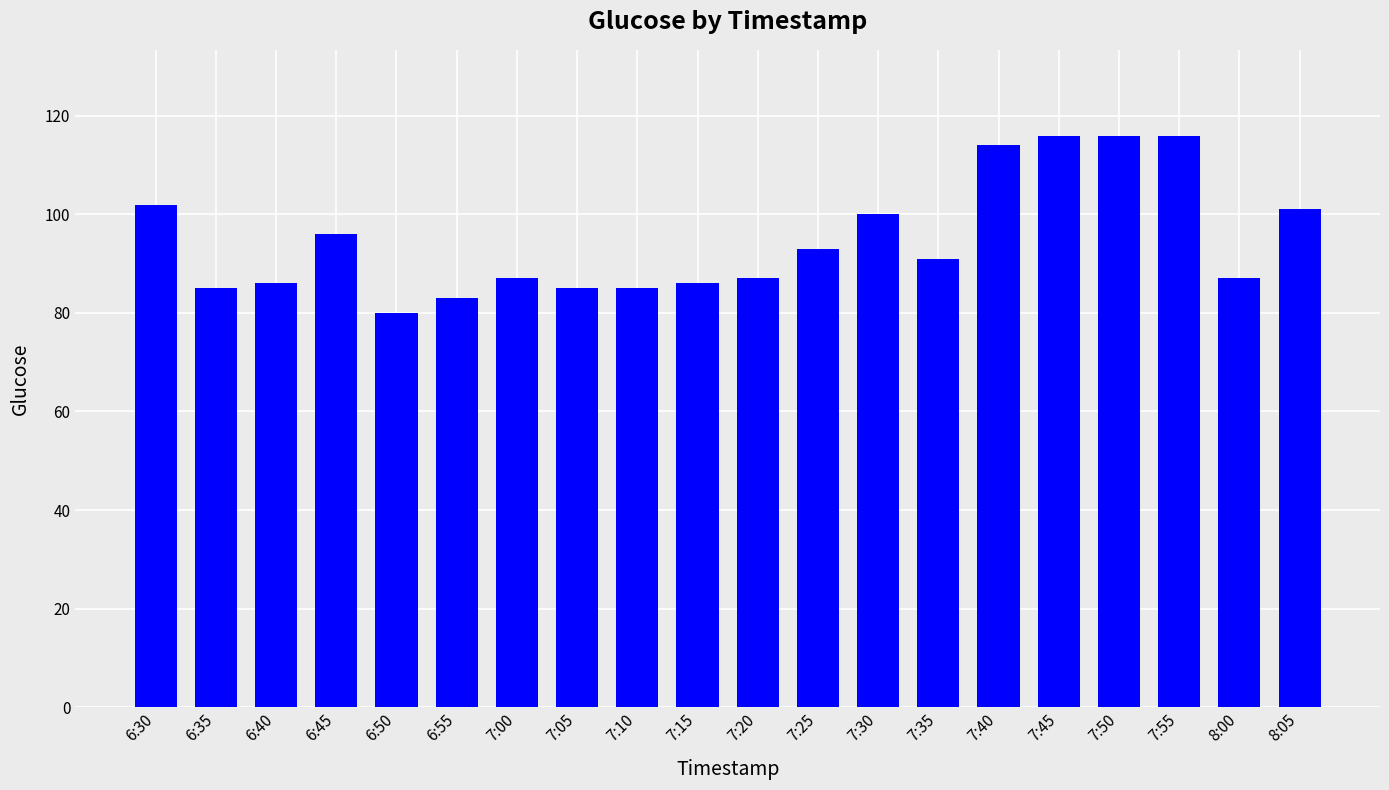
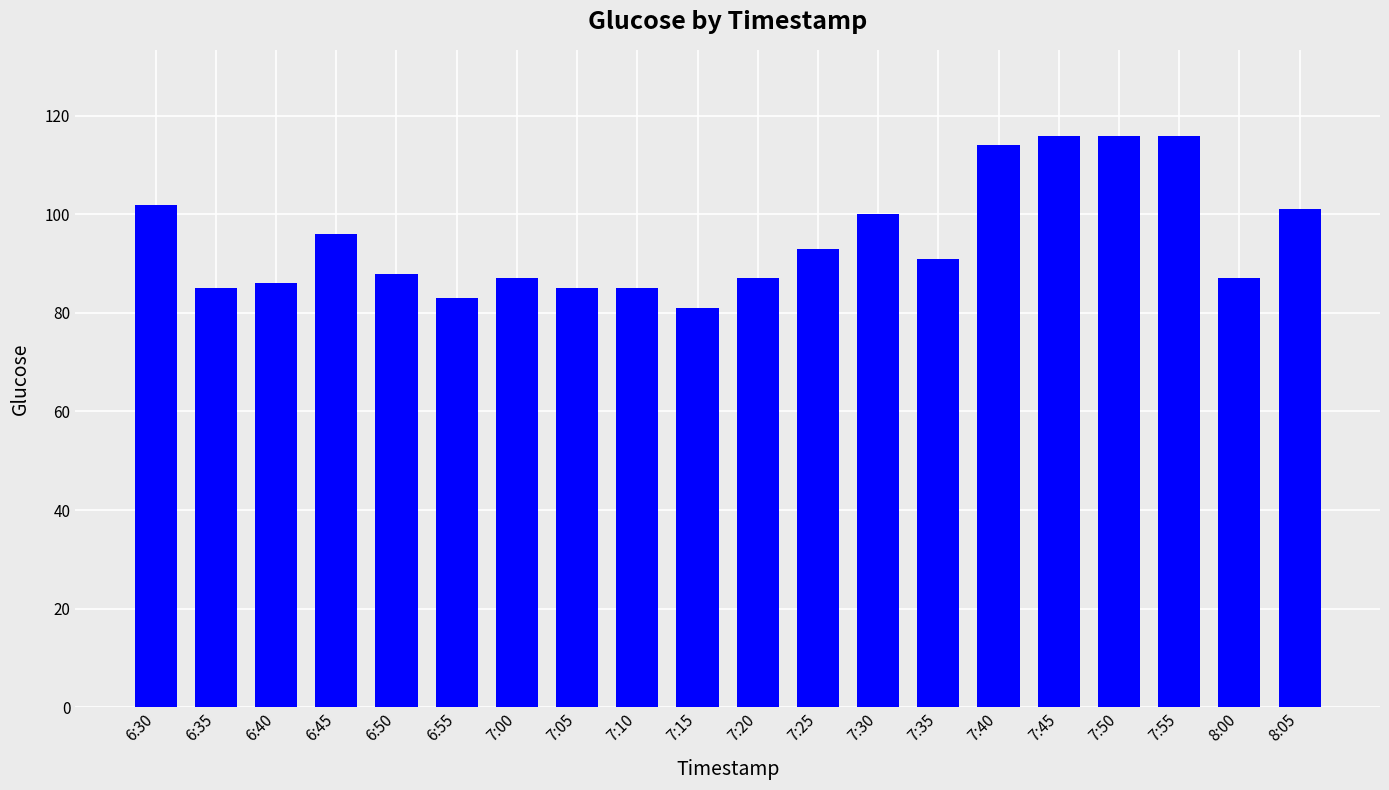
6:50: 80 -> 88
7:15: 86 -> 81
